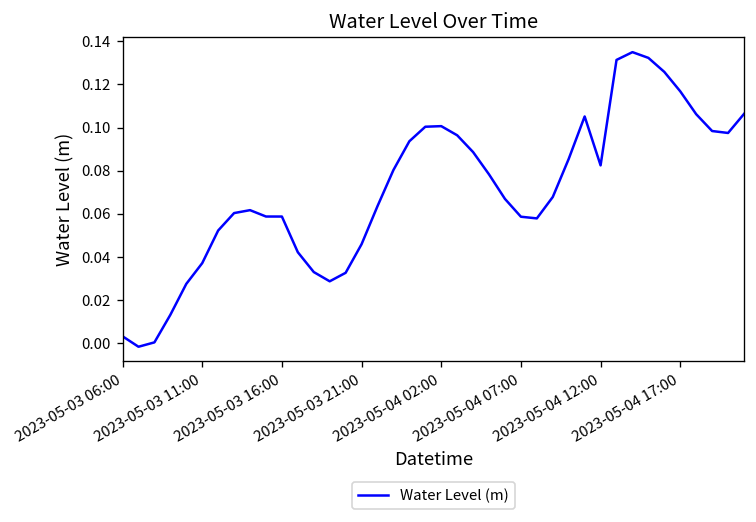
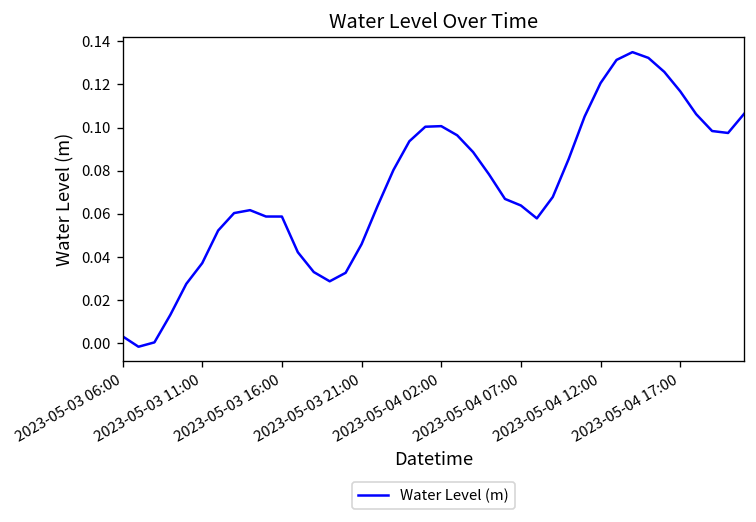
2023-05-04 07:00: 0.059 -> 0.064
2023-05-04 12:00: 0.082 -> 0.121
